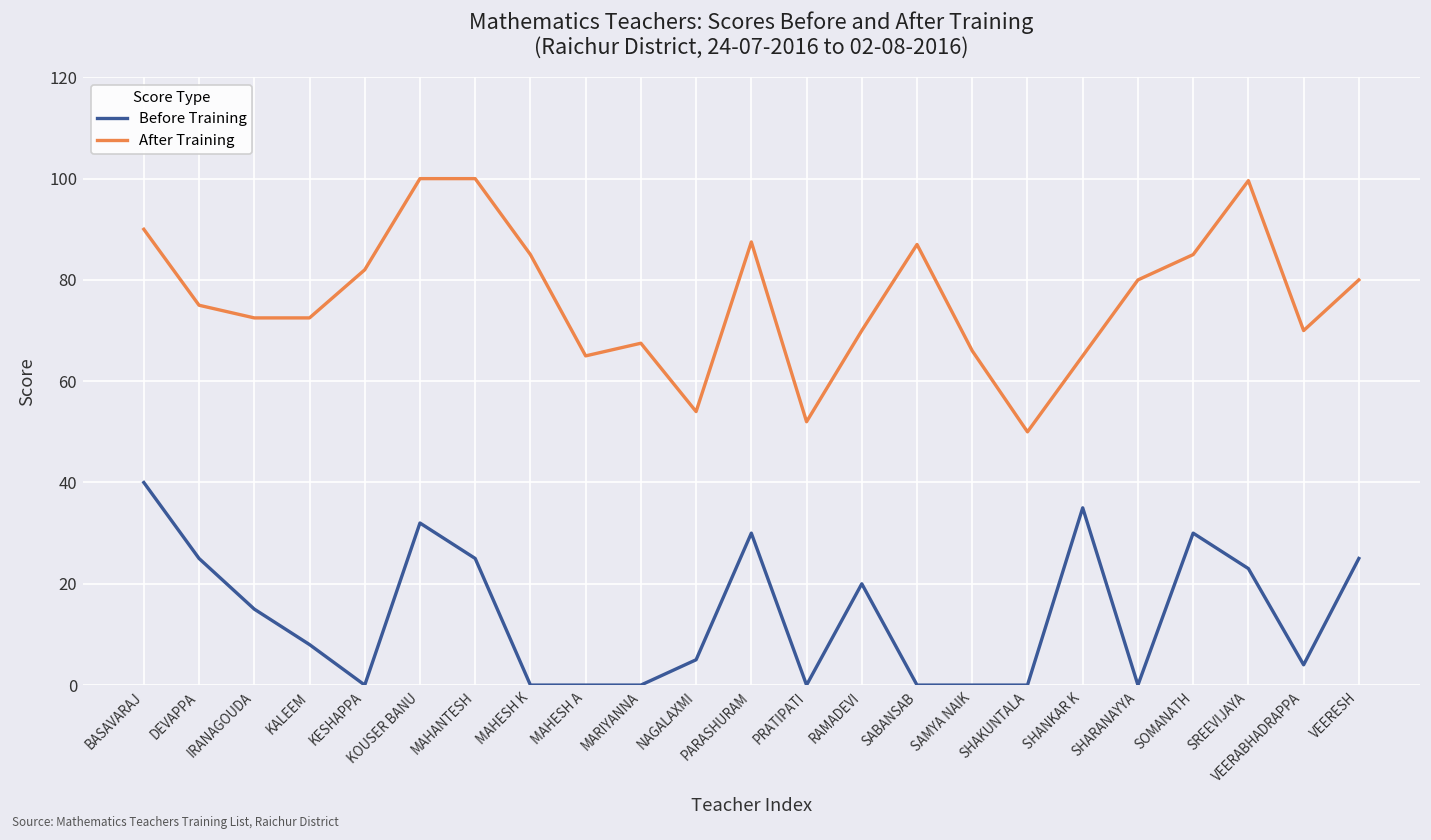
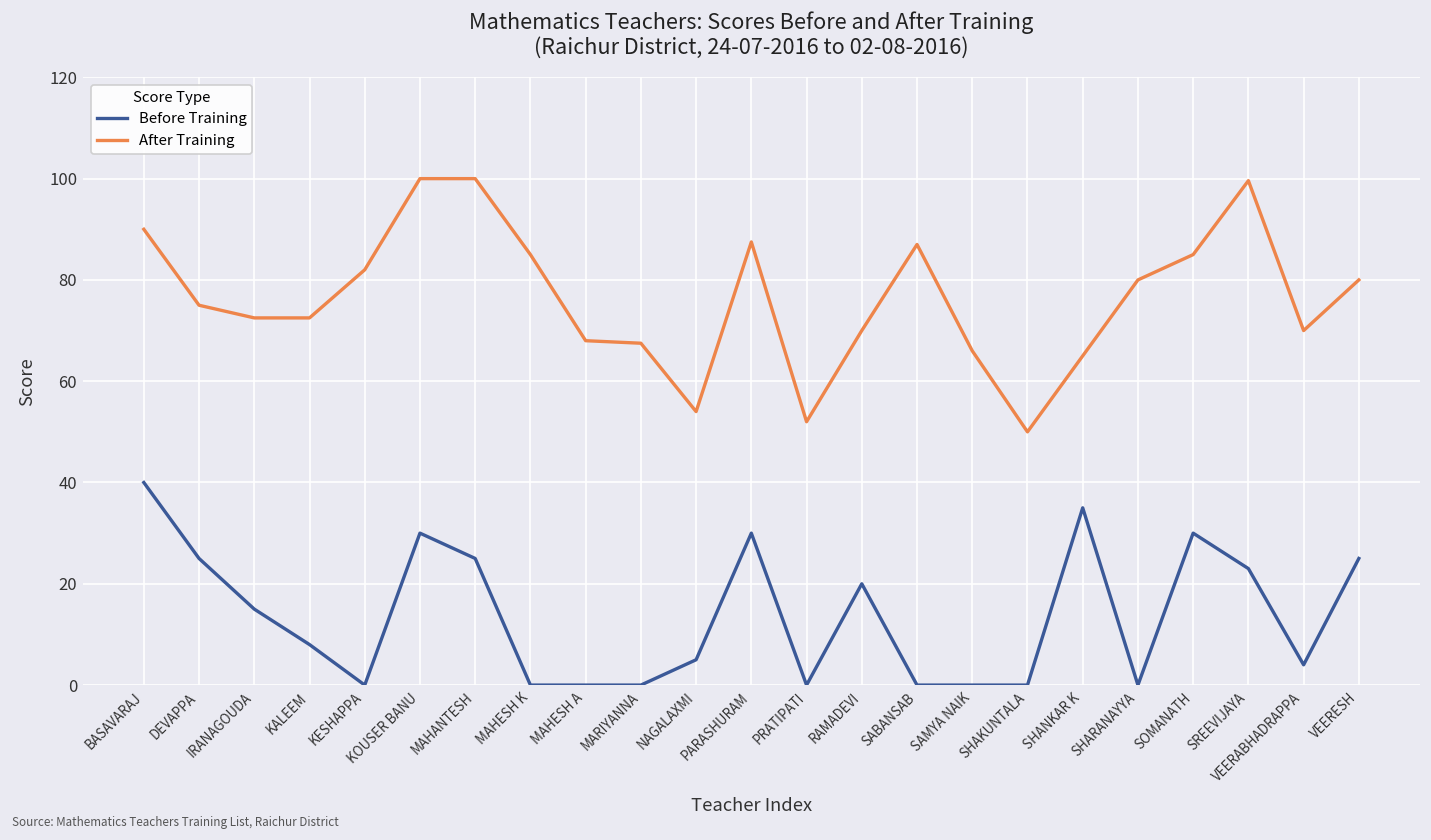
Before Training, KOUSER BANU: 32 -> 30
After Training, MAHESH A: 65 -> 68
